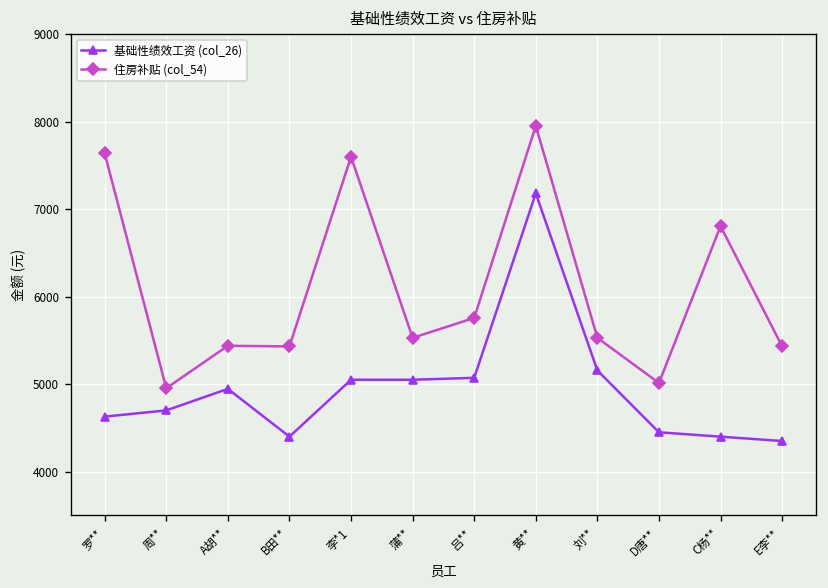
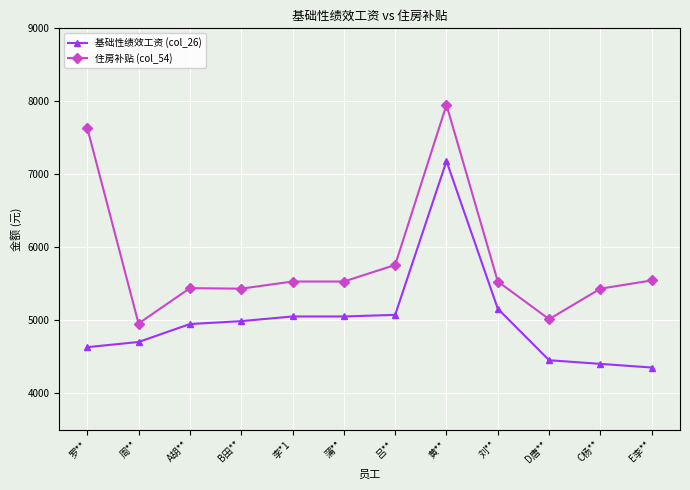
基础性绩效工资 (col_26), B田**: 4400 -> 5000
住房补贴 (col_54), 李*1: 7600 -> 5500
住房补贴 (col_54), C杨**: 6800 -> 5400
住房补贴 (col_54), E李**: 5400 -> 5500
